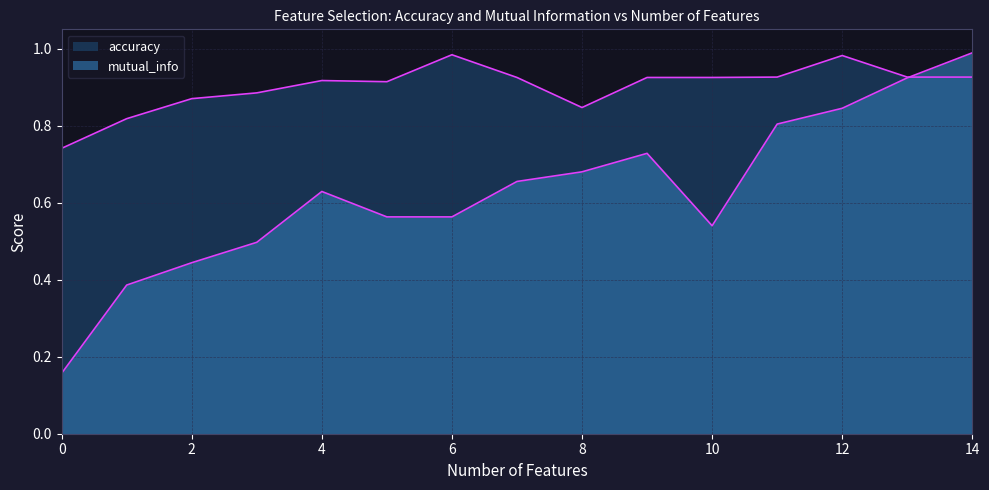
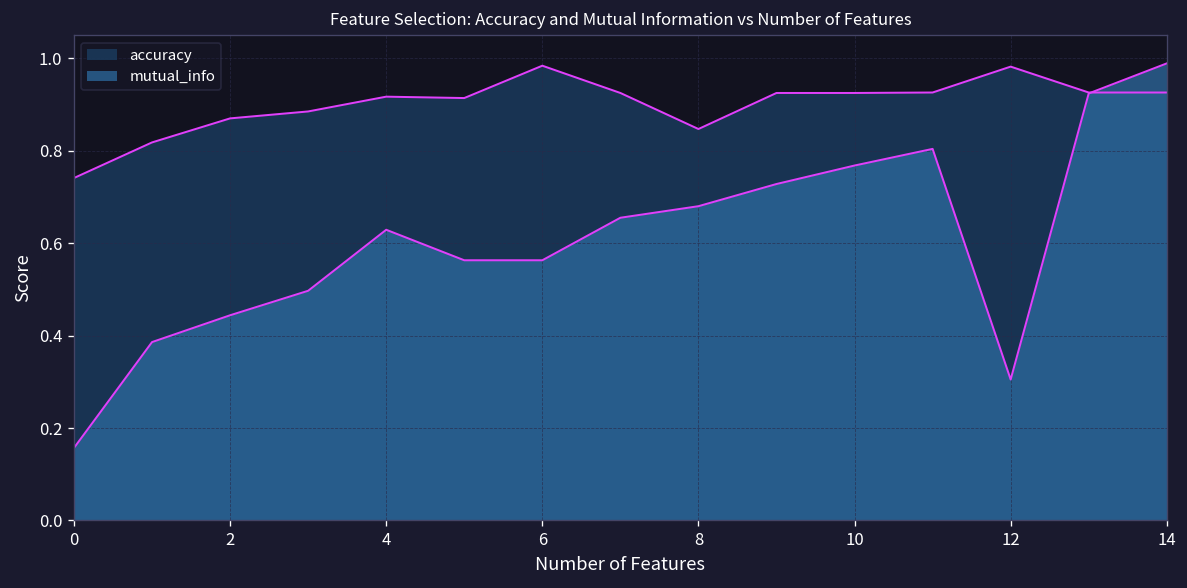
mutual_info, 10: 0.54 -> 0.77
mutual_info, 12: 0.85 -> 0.31
